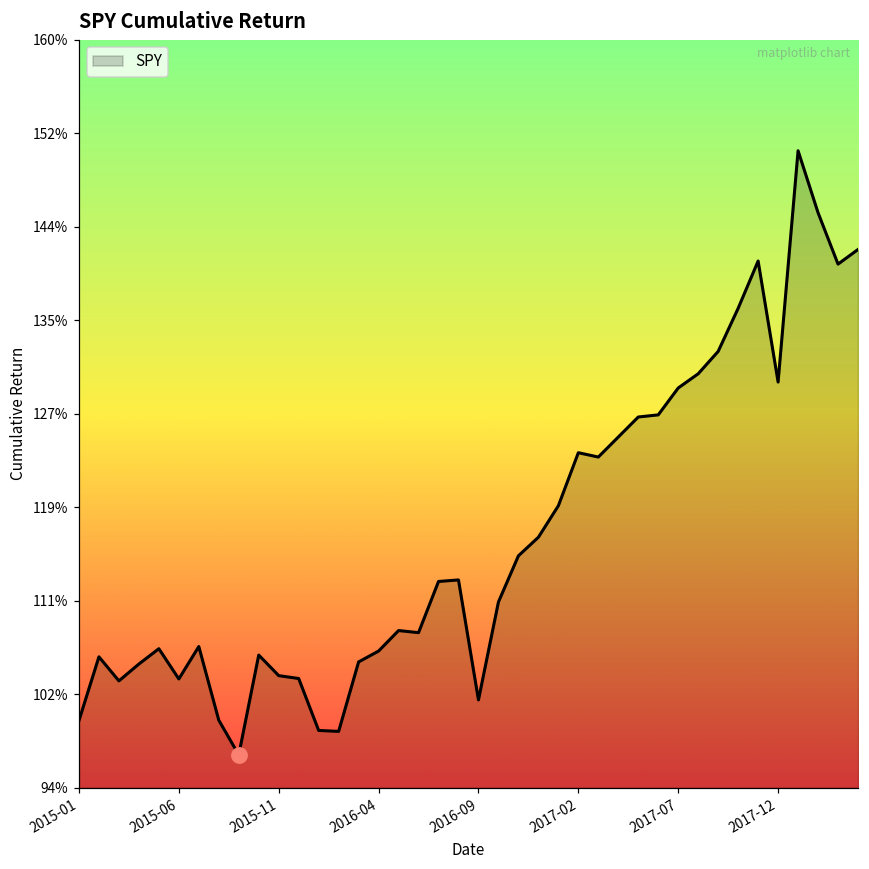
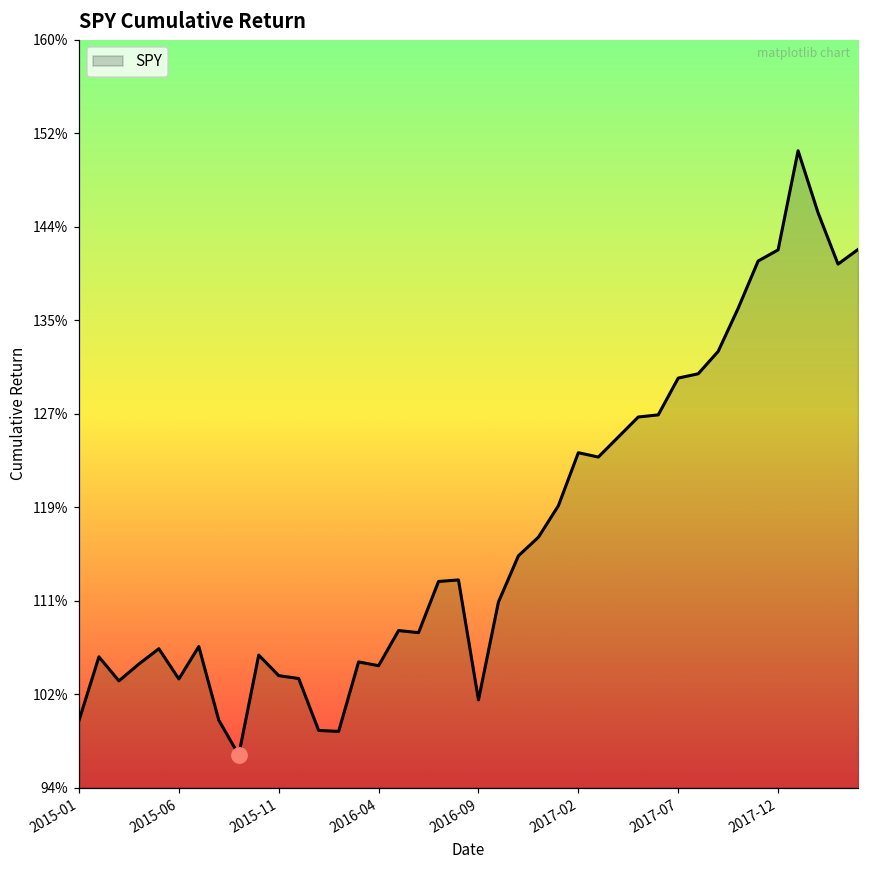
SPY, 2016-04: 106.1% -> 104.8%
SPY, 2017-07: 129.3% -> 130.2%
SPY, 2017-12: 129.8% -> 141.5%
